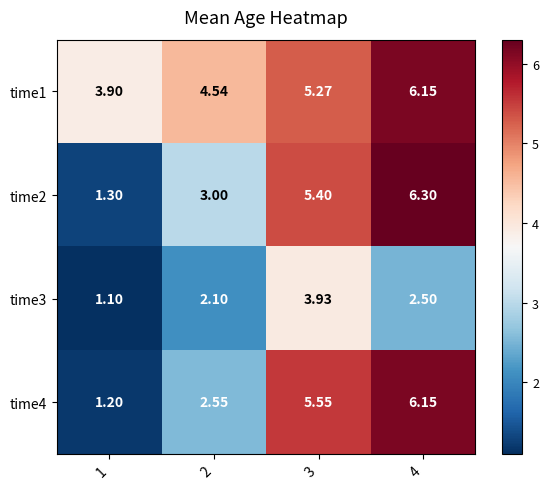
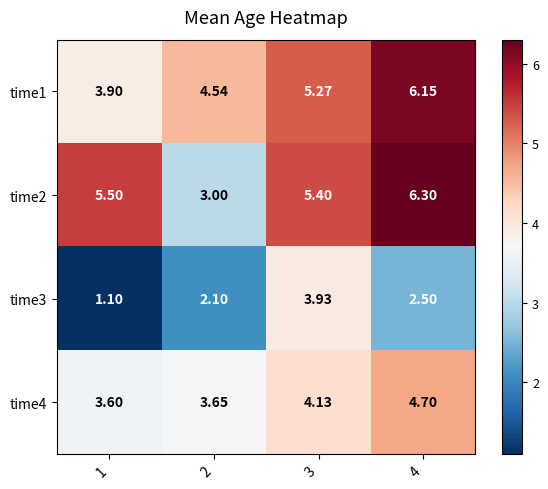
time2, 1: 1.30 -> 5.50
time4, 1: 1.20 -> 3.60
time4, 2: 2.55 -> 3.65
time4, 3: 5.55 -> 4.13
time4, 4: 6.15 -> 4.70
